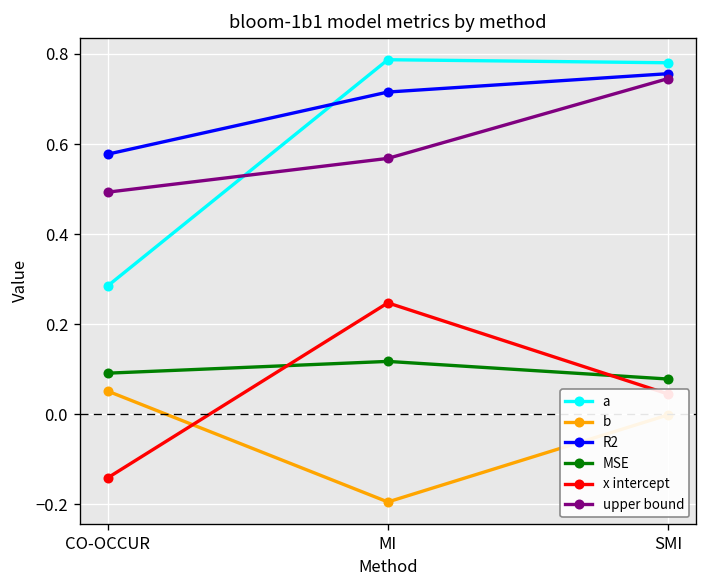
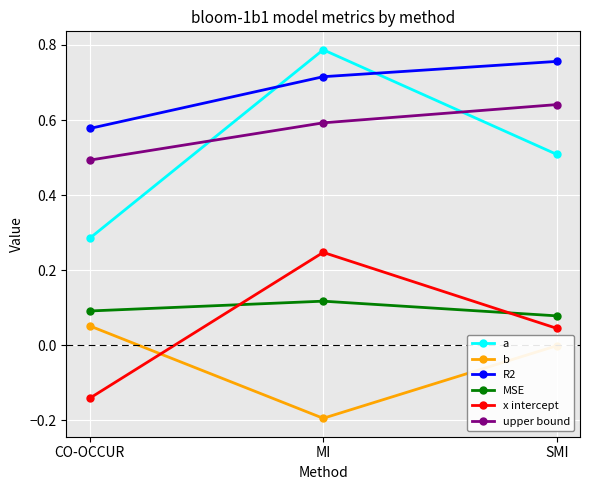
upper bound, MI: 0.57 -> 0.59
a, SMI: 0.78 -> 0.51
upper bound, SMI: 0.75 -> 0.64
